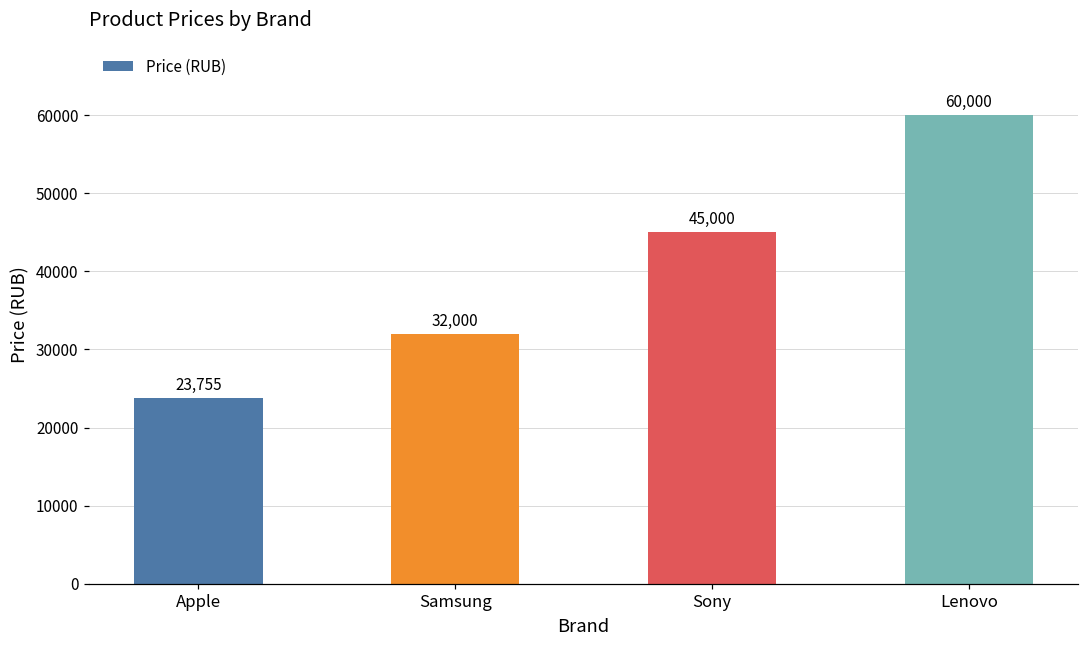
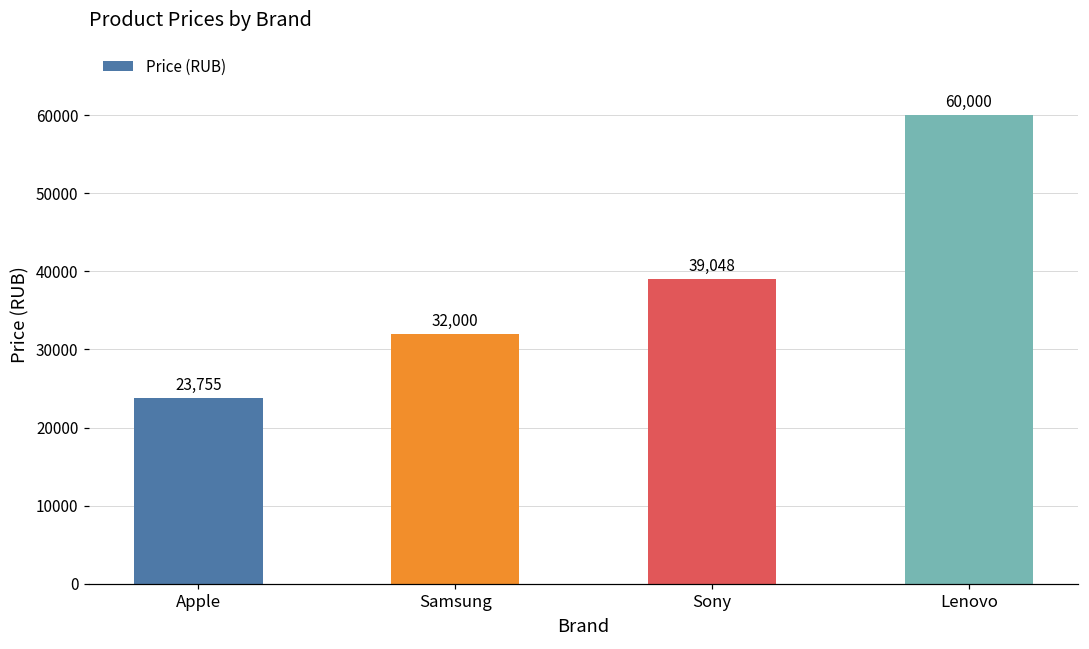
Sony: 45,000 -> 39,048
